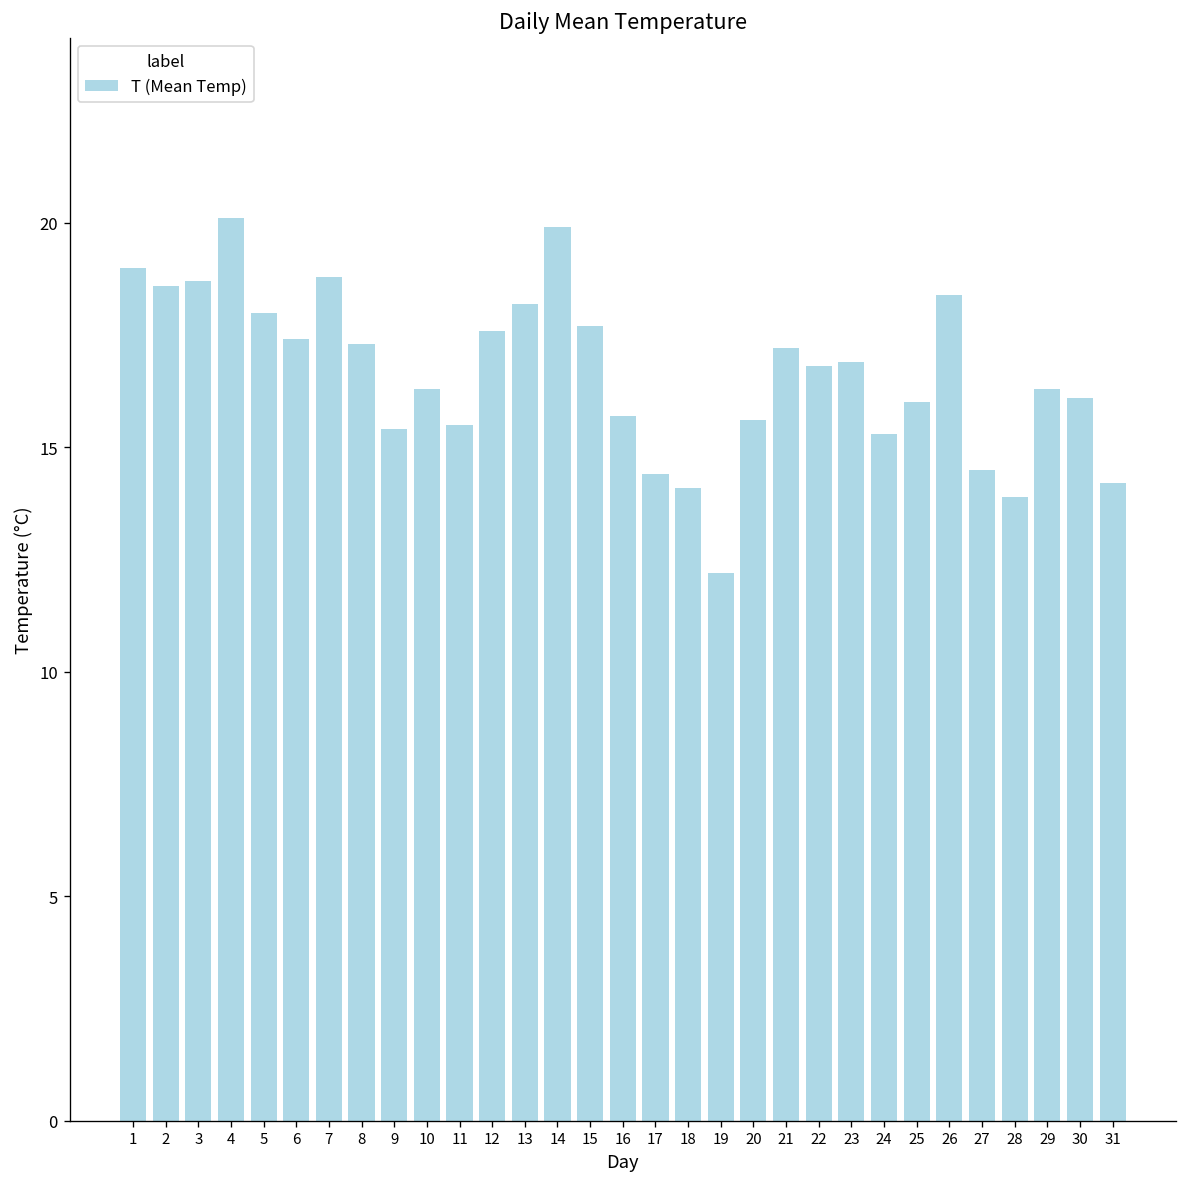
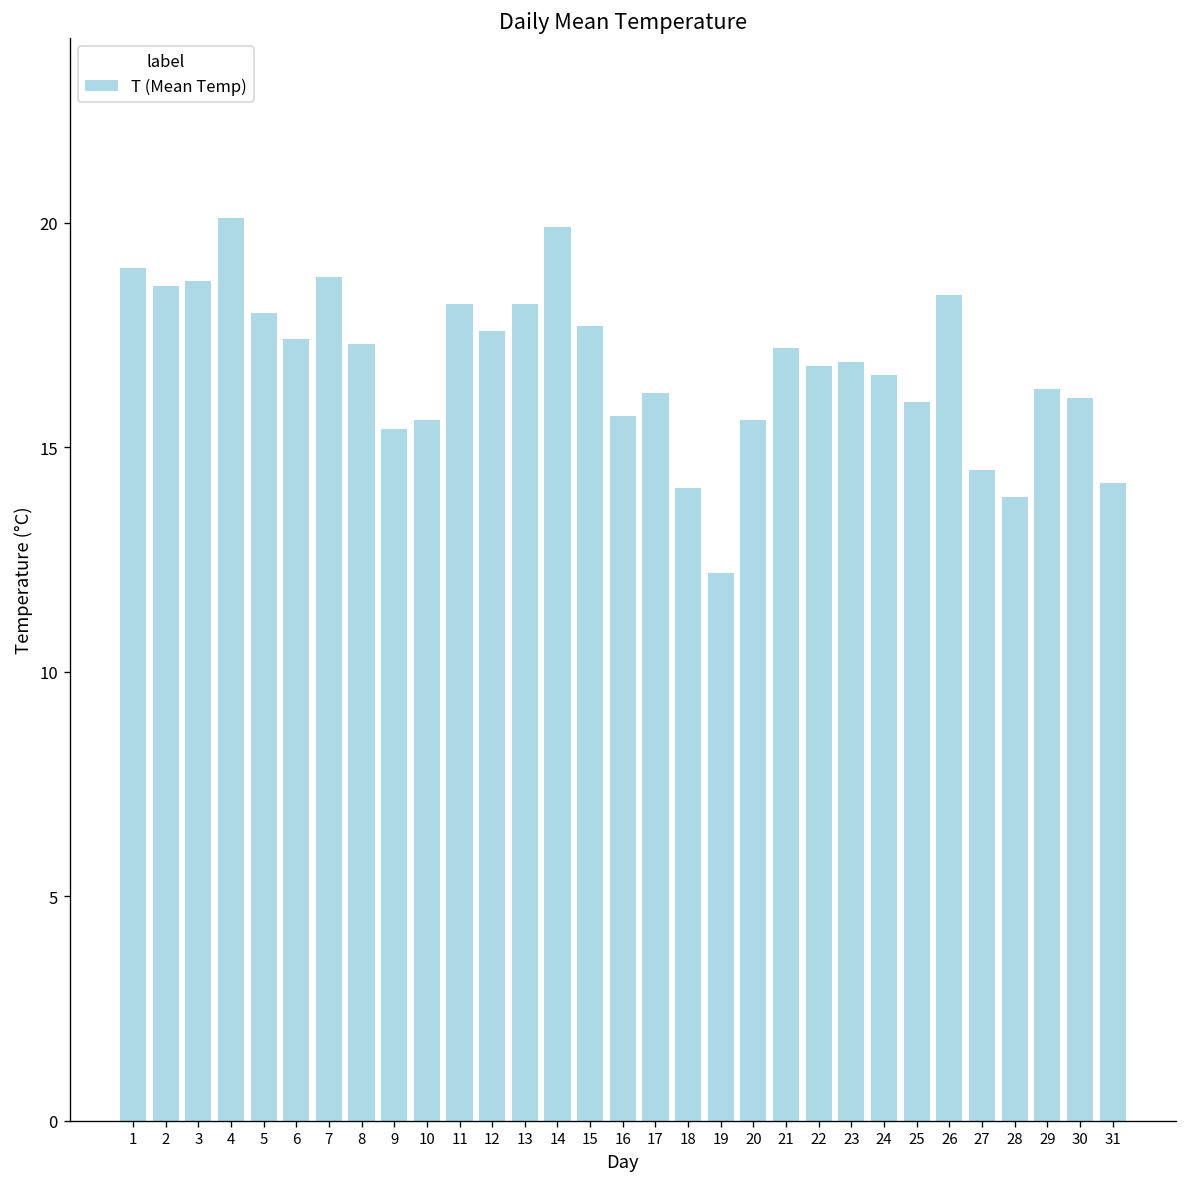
10: 16.3 -> 15.6
11: 15.5 -> 18.2
17: 14.4 -> 16.2
24: 15.3 -> 16.6
